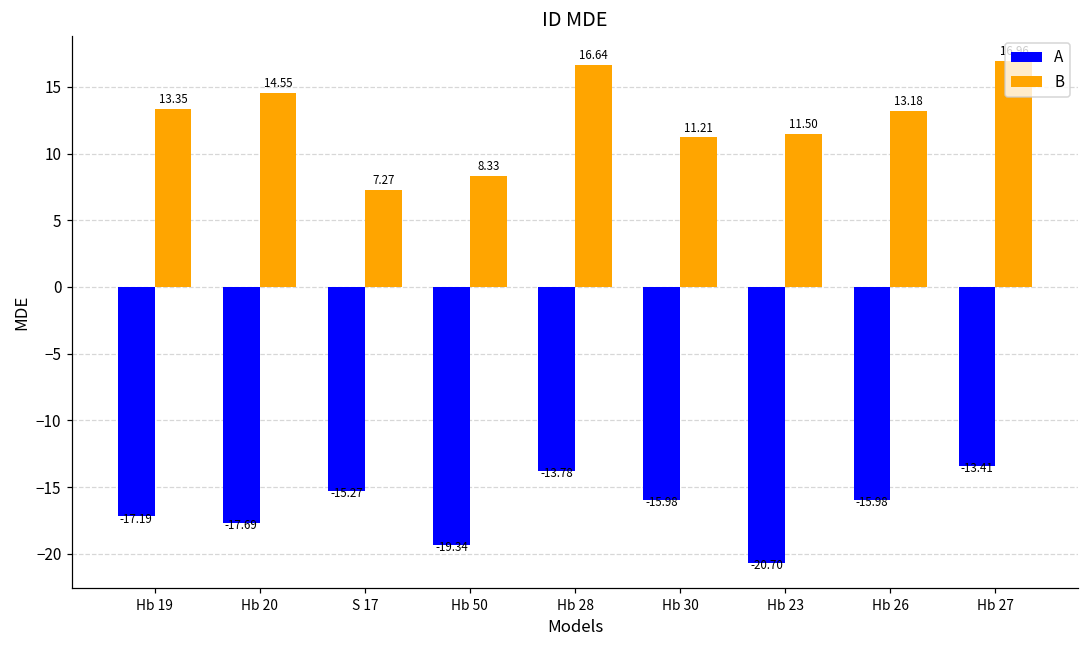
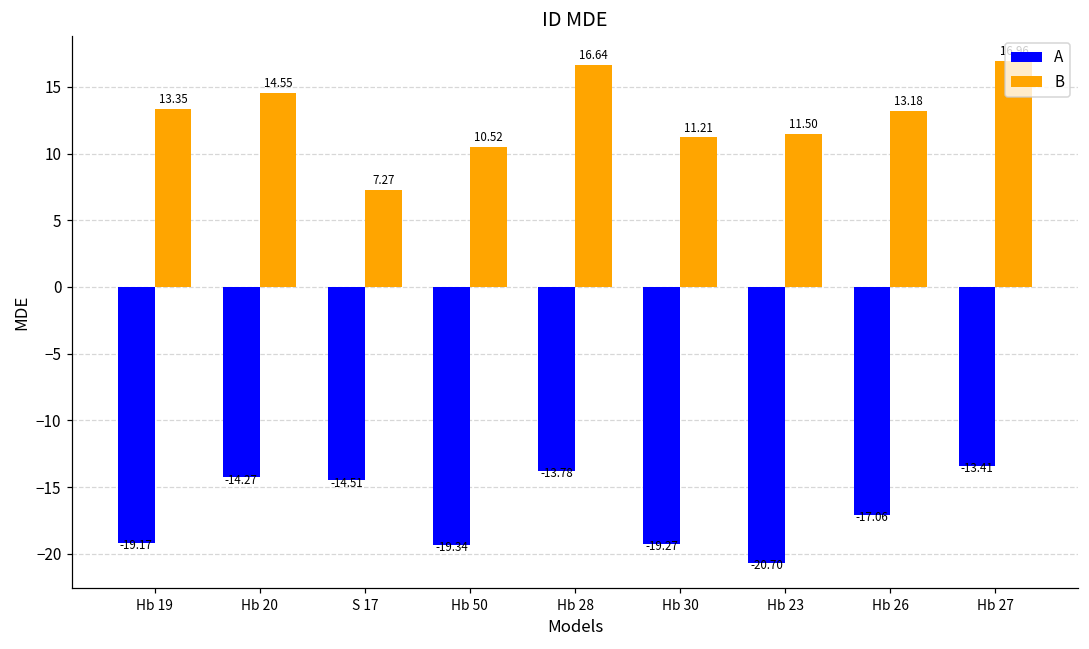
A, Hb 19: -17.19 -> -19.17
A, Hb 20: -17.69 -> -14.27
A, S 17: -15.27 -> -14.51
B, Hb 50: 8.33 -> 10.52
A, Hb 30: -15.98 -> -19.27
A, Hb 26: -15.98 -> -17.06
